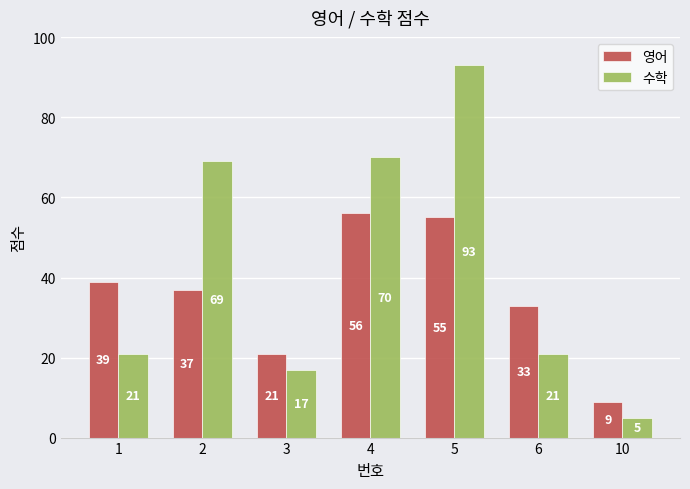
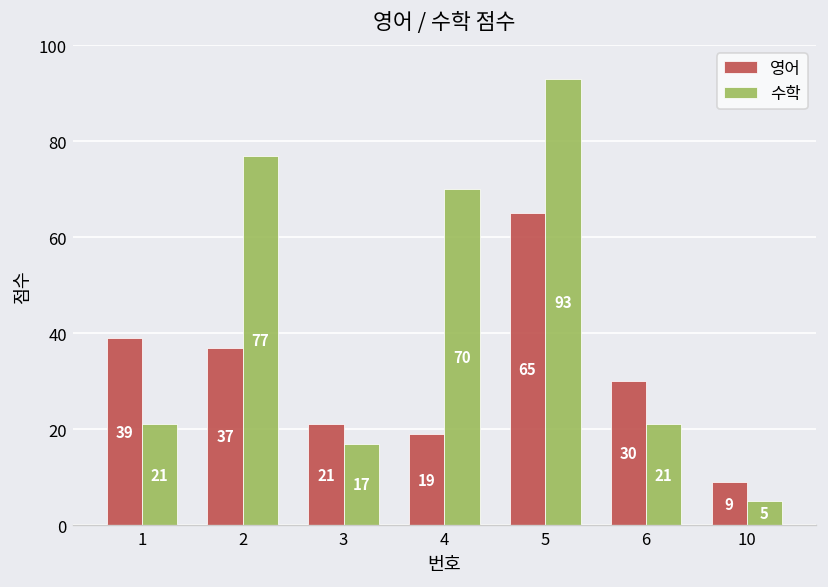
수학, 2: 69 -> 77
영어, 4: 56 -> 19
영어, 5: 55 -> 65
영어, 6: 33 -> 30
